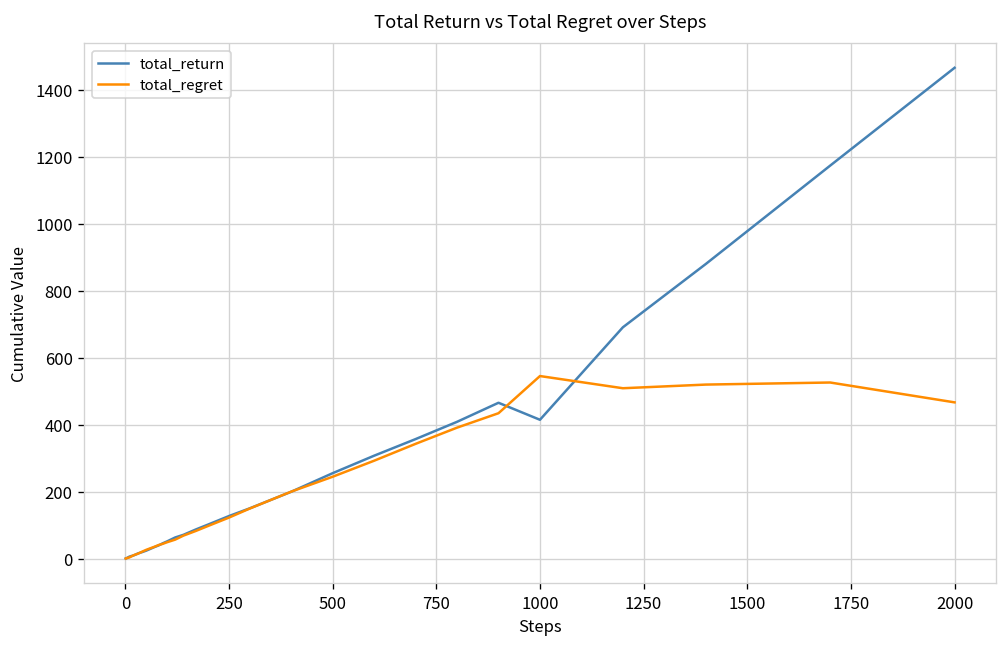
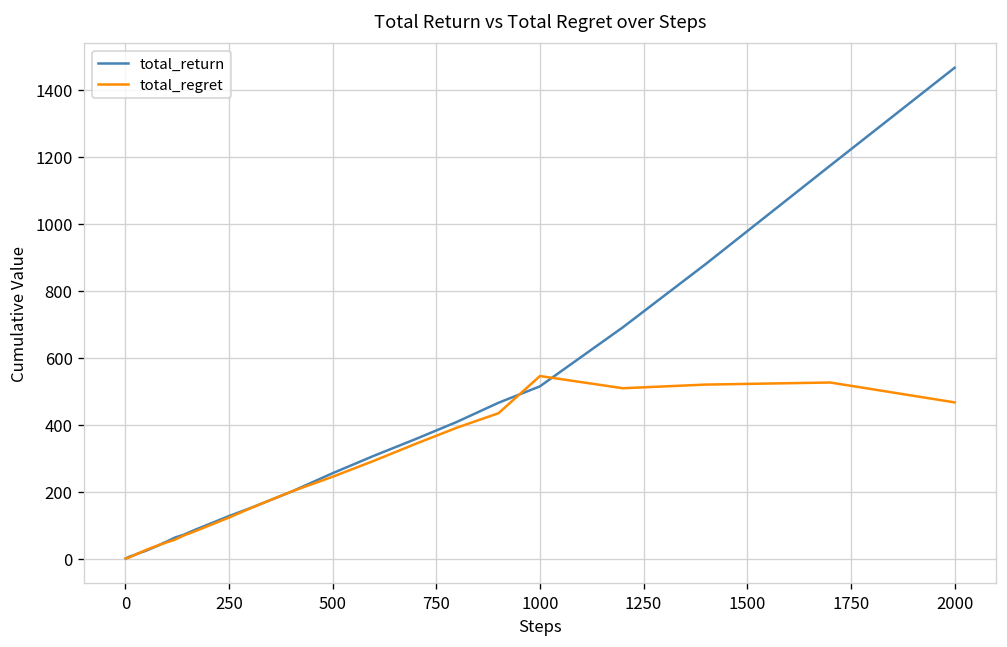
total_return, 1000: 410 -> 510
